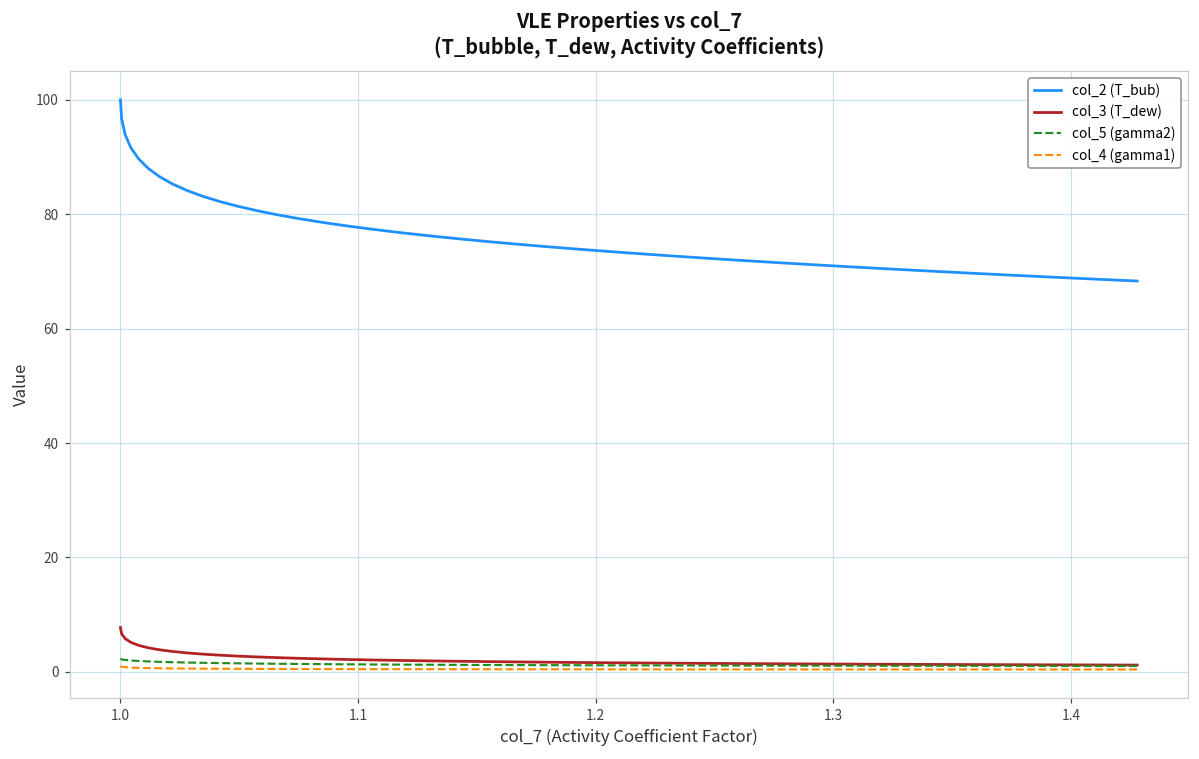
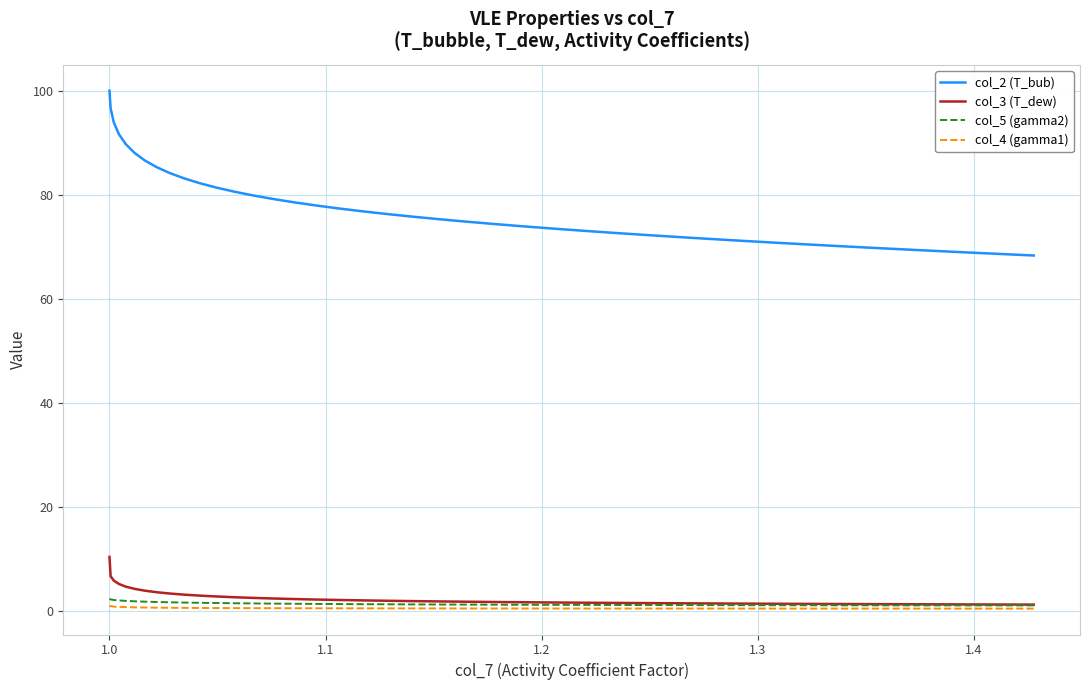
col_3 (T_dew), 1.0: 8 -> 10
